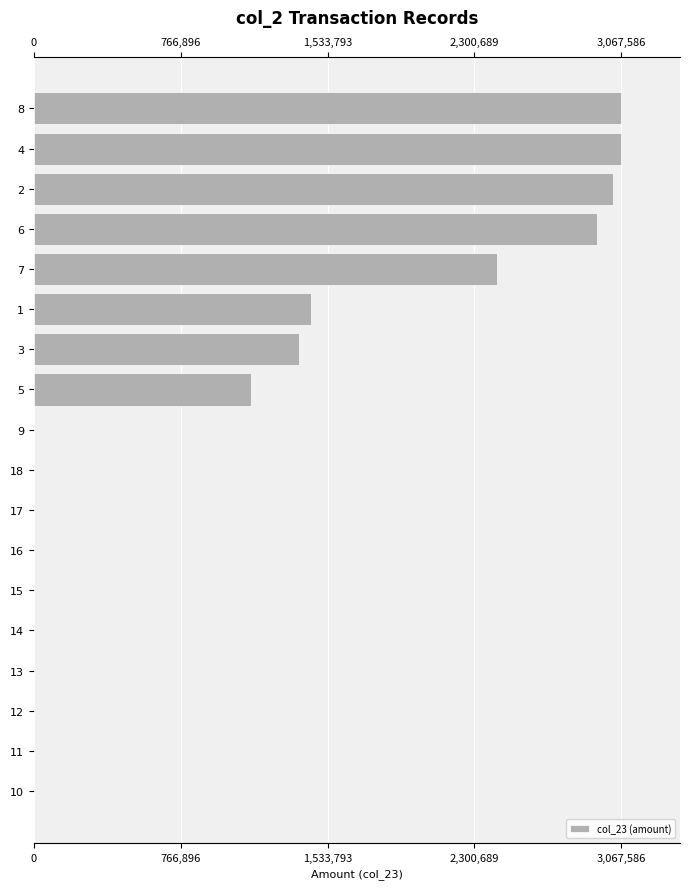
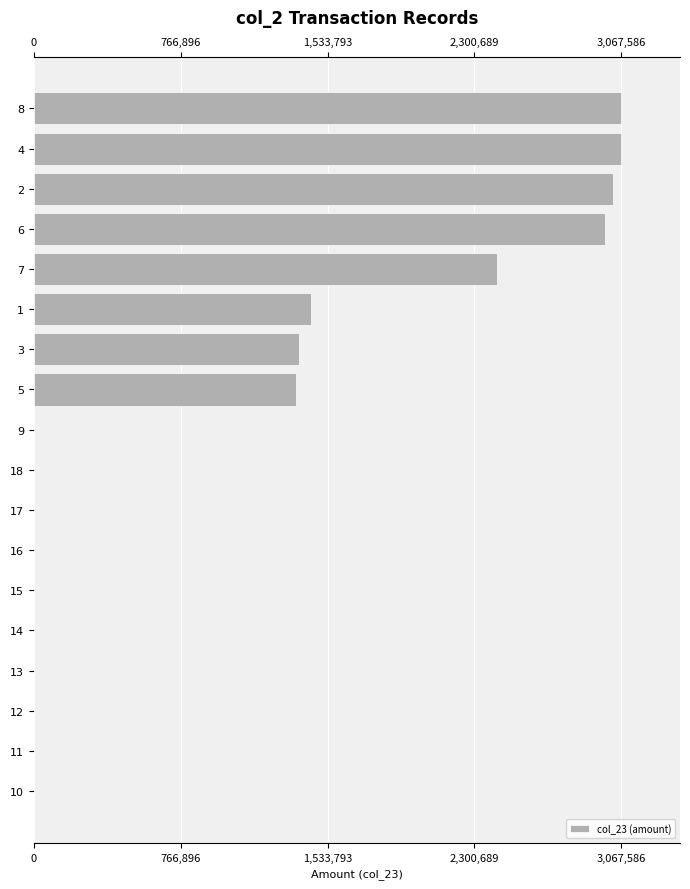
6: 2,940,000 -> 2,980,000
5: 1,130,000 -> 1,370,000
